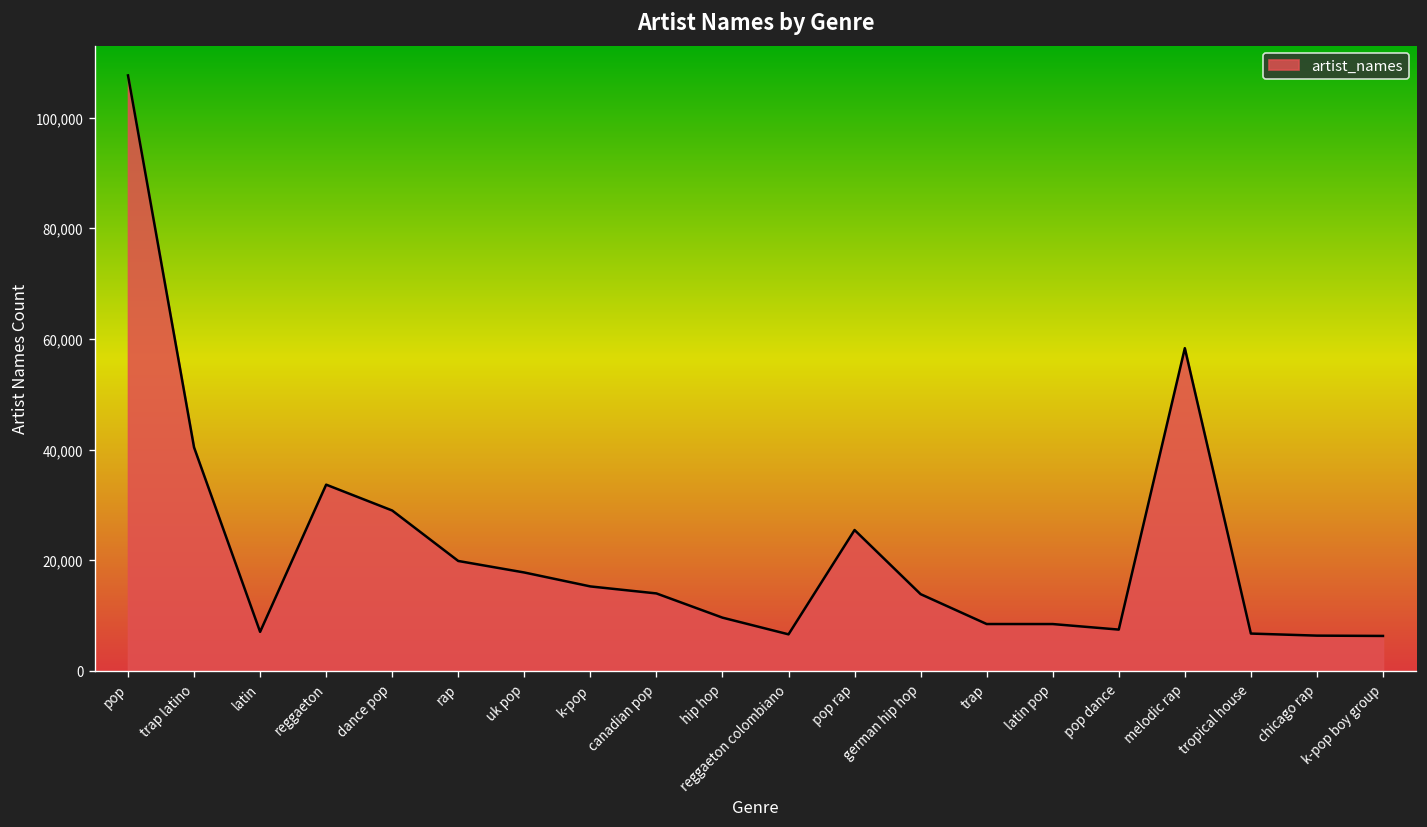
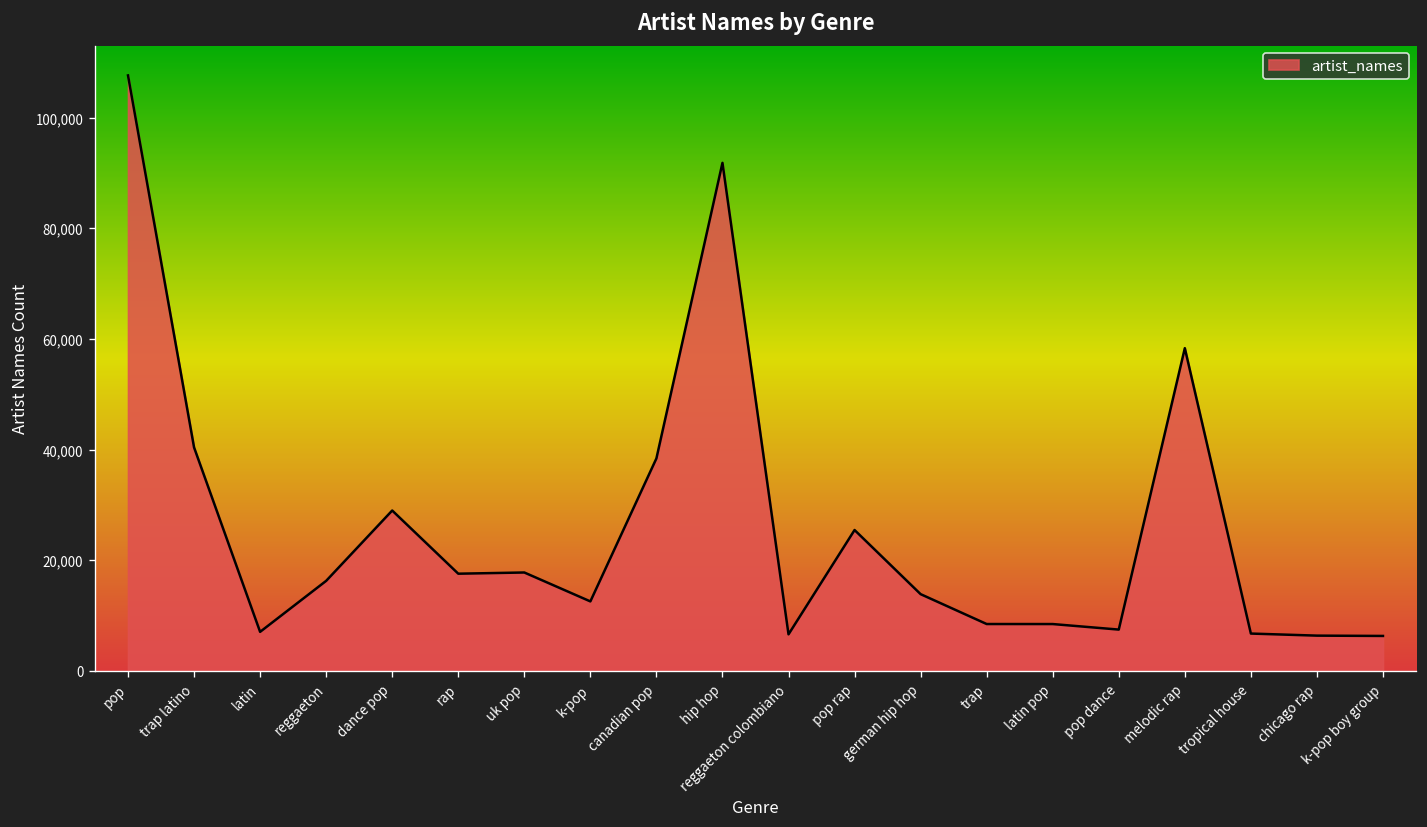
reggaeton: 34,000 -> 16,000
rap: 20,000 -> 18,000
k-pop: 15,000 -> 13,000
canadian pop: 14,000 -> 38,000
hip hop: 10,000 -> 92,000
